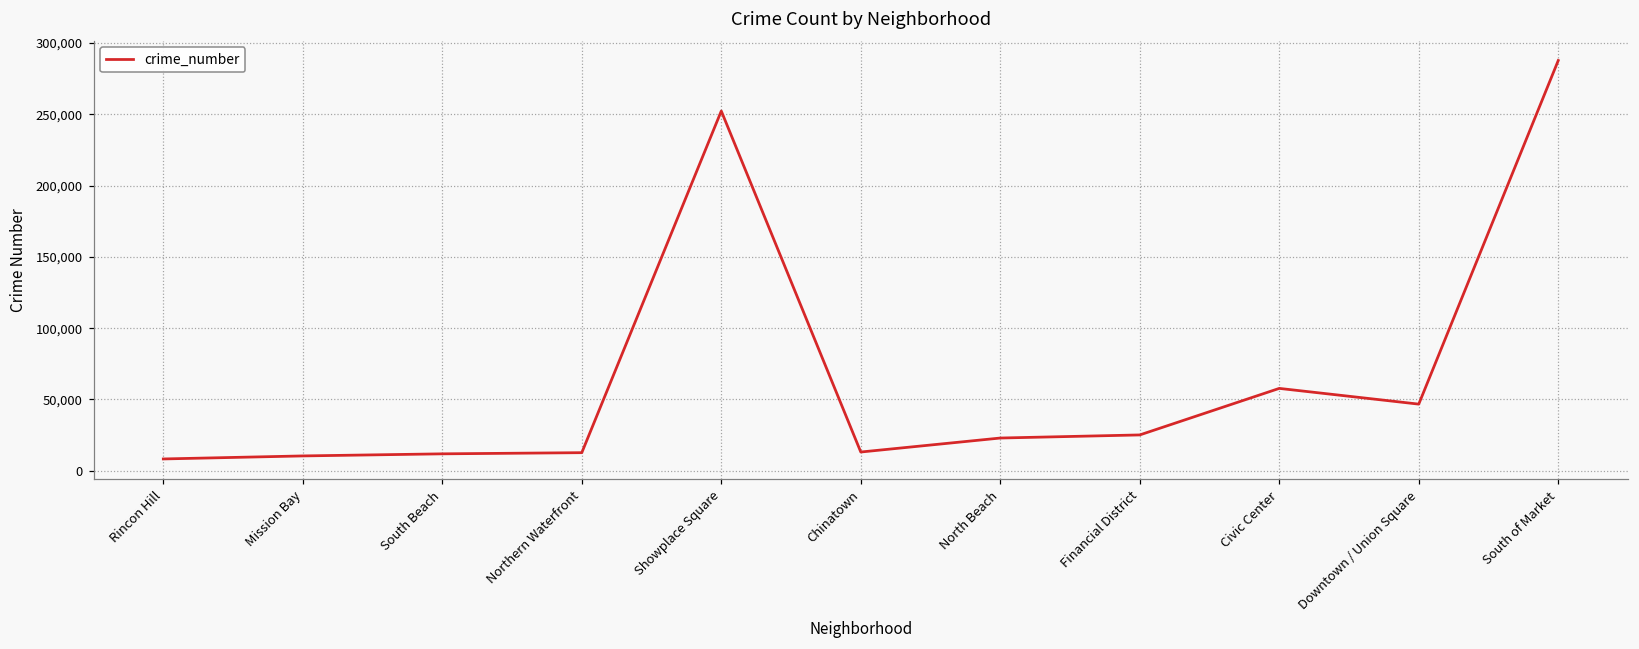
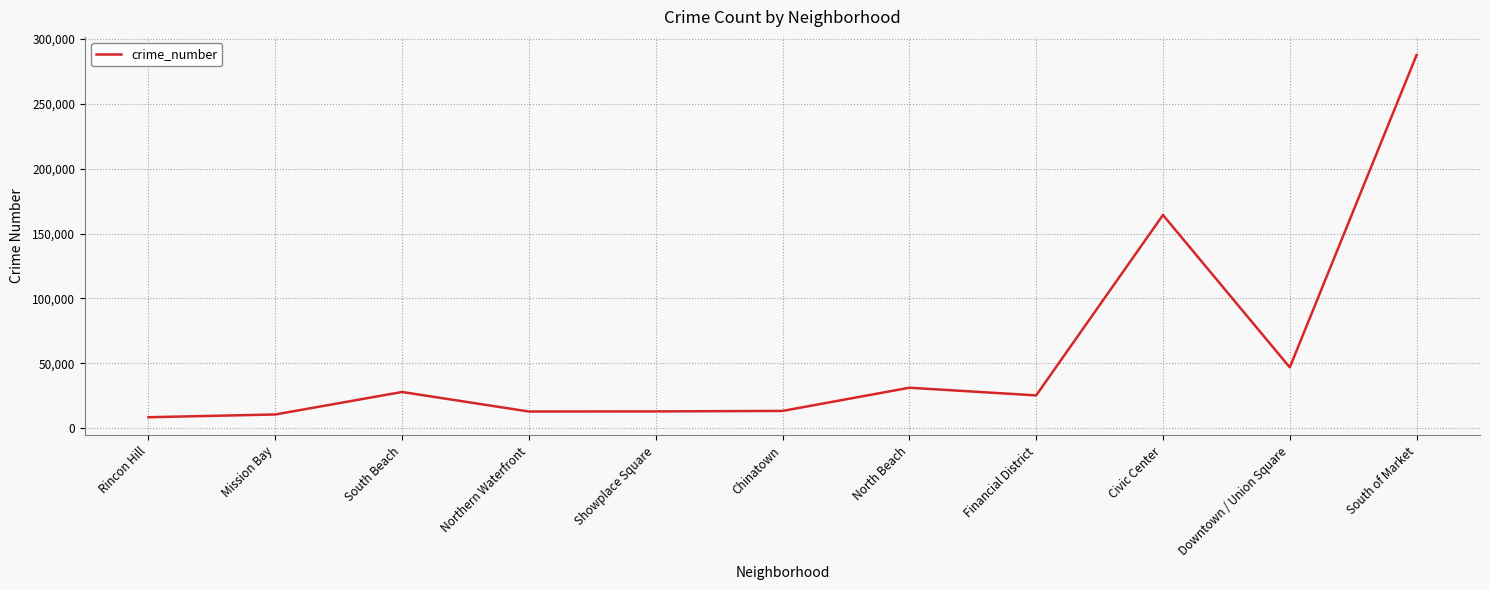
South Beach: 12,000 -> 28,000
Showplace Square: 252,000 -> 13,000
North Beach: 23,000 -> 31,000
Civic Center: 58,000 -> 164,000
